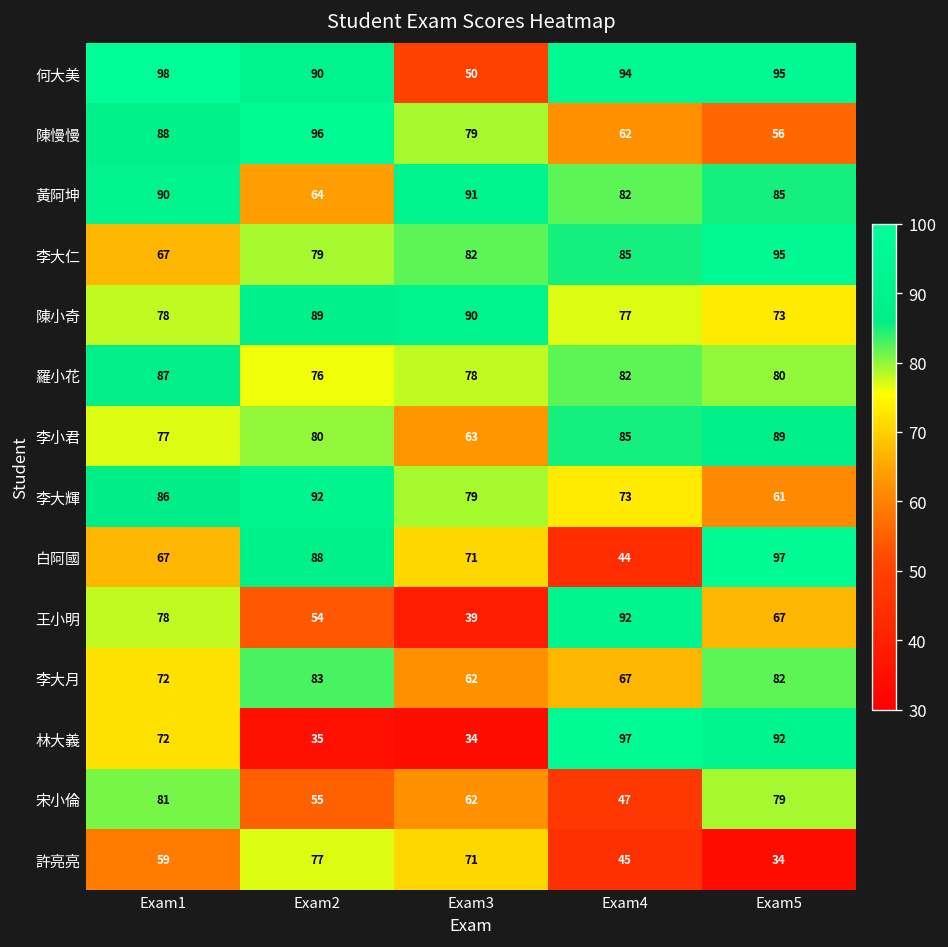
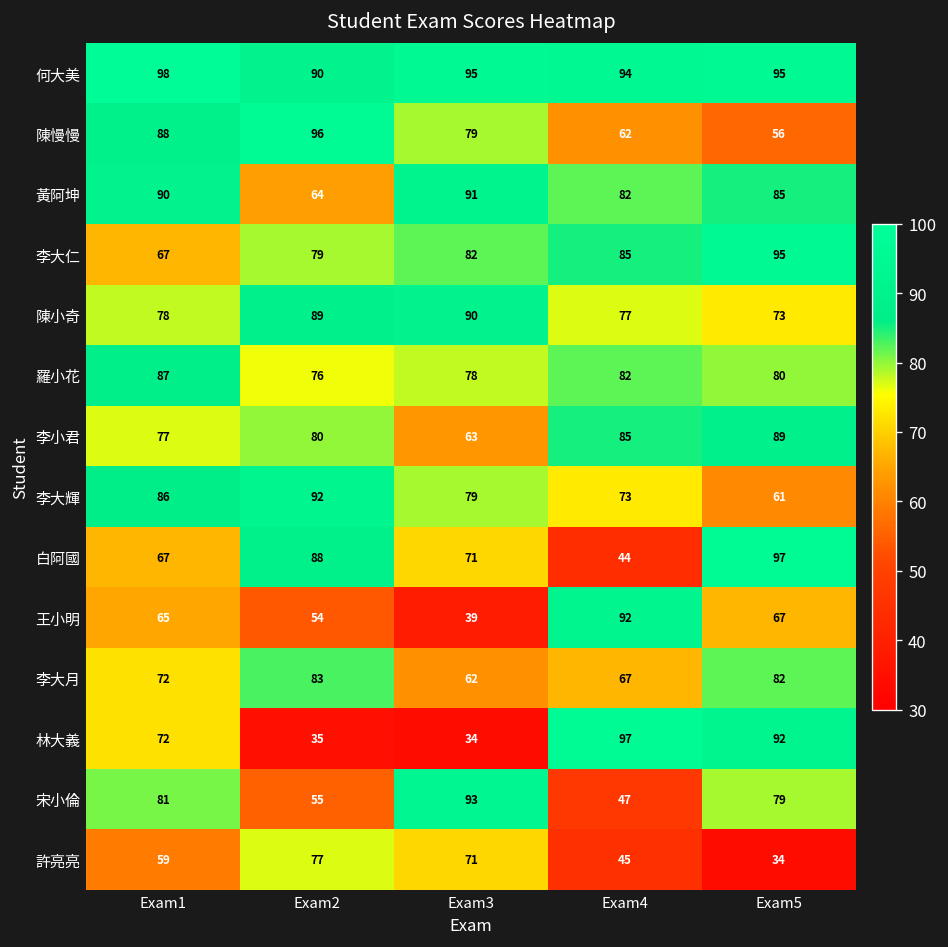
何大美, Exam3: 50 -> 95
王小明, Exam1: 78 -> 65
宋小倫, Exam3: 62 -> 93
